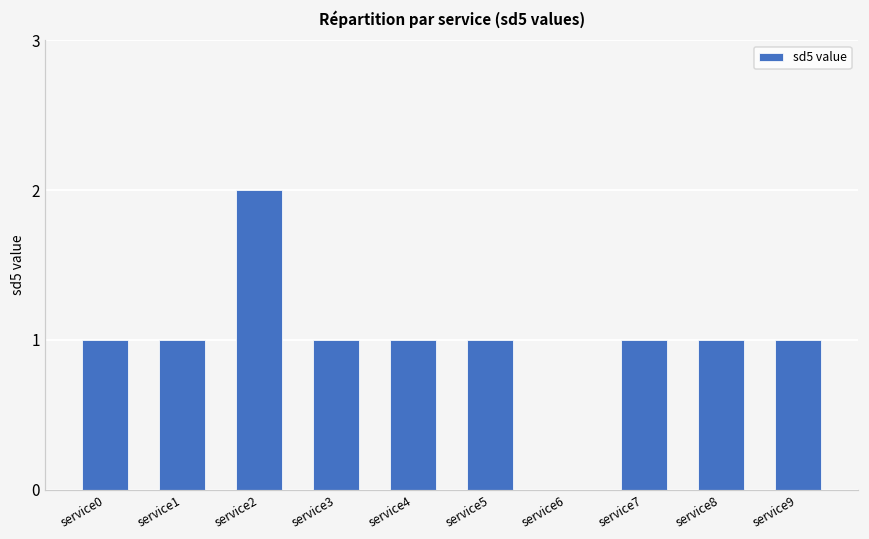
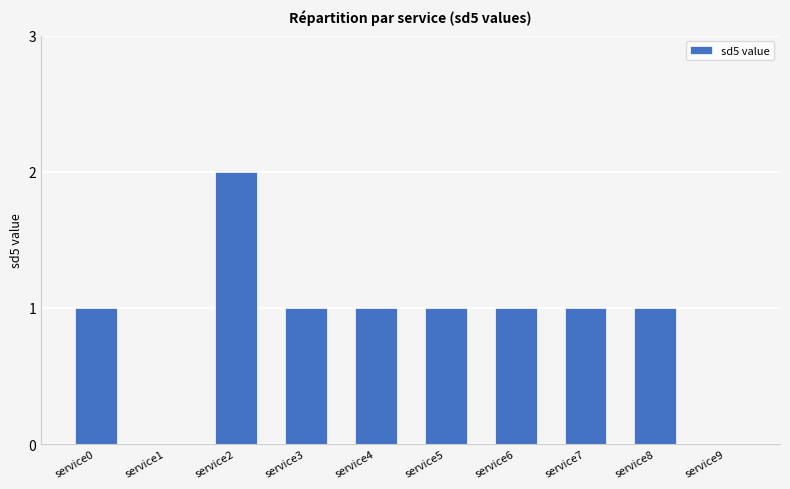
service1: 1 -> 0
service6: 0 -> 1
service9: 1 -> 0
